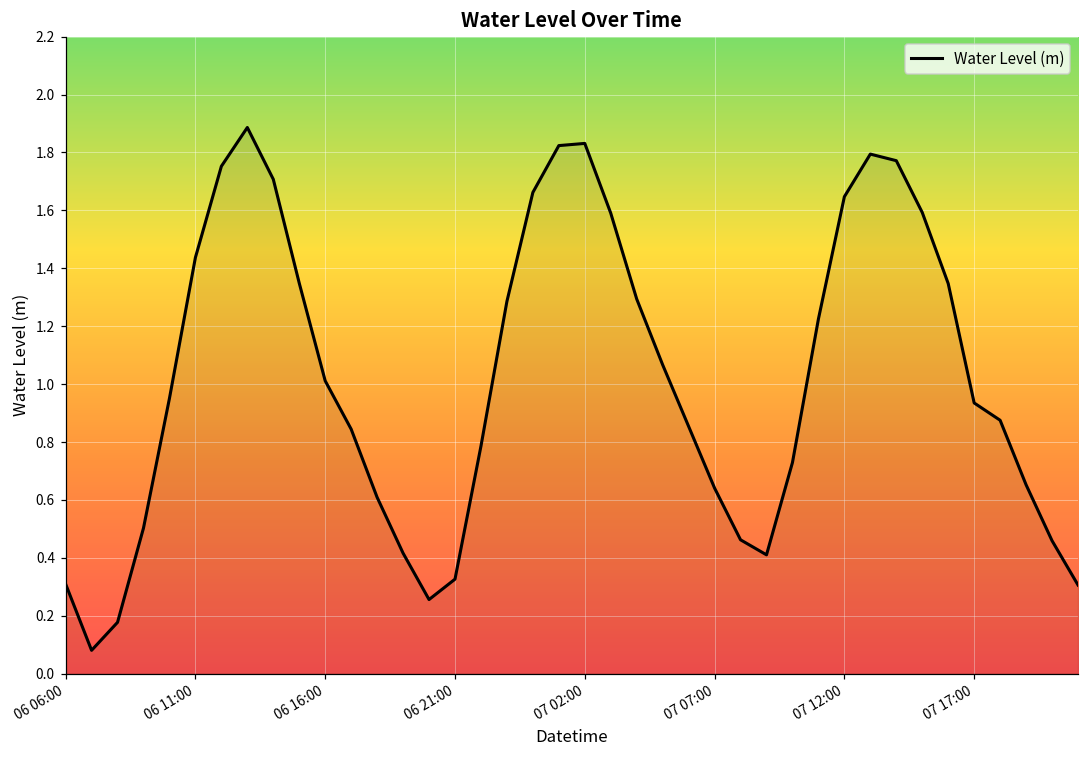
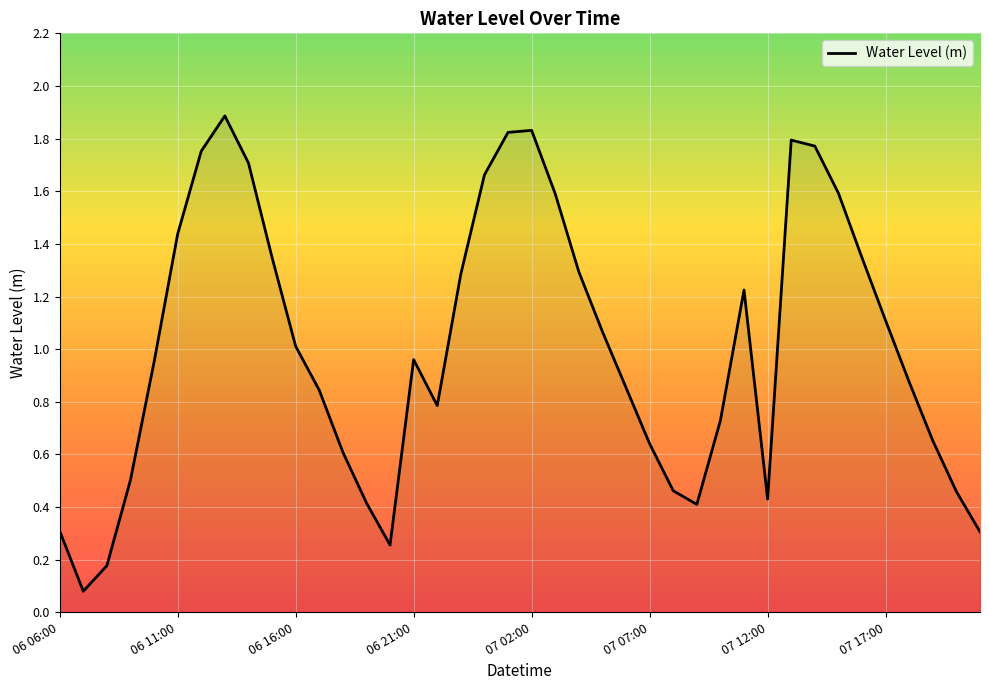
06 21:00: 0.33 -> 0.96
07 12:00: 1.65 -> 0.43
07 17:00: 0.93 -> 1.11
